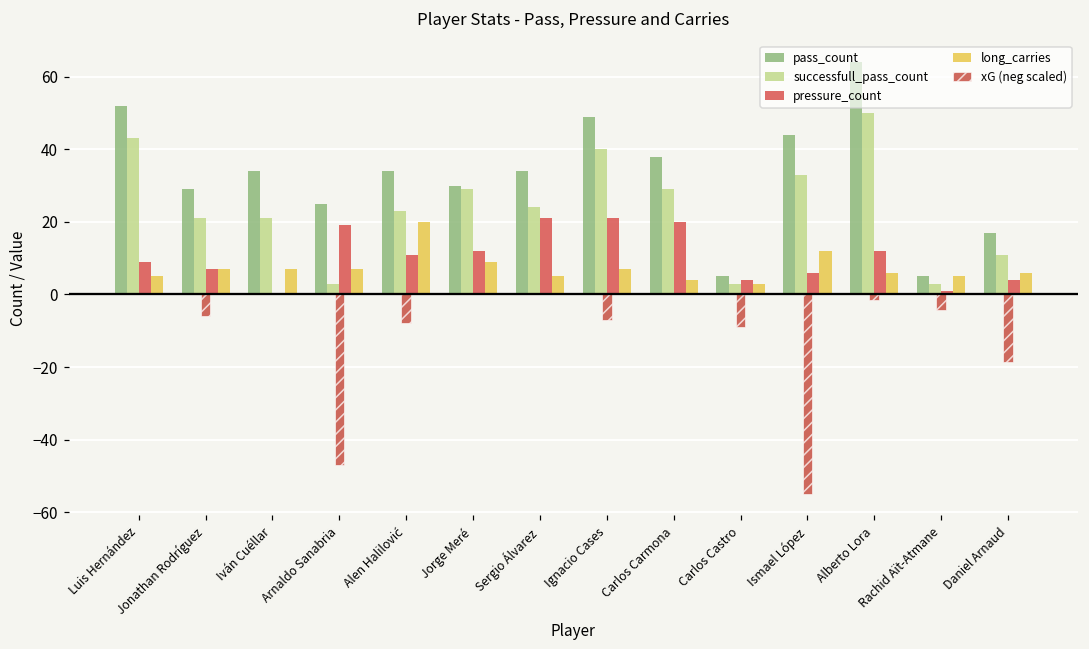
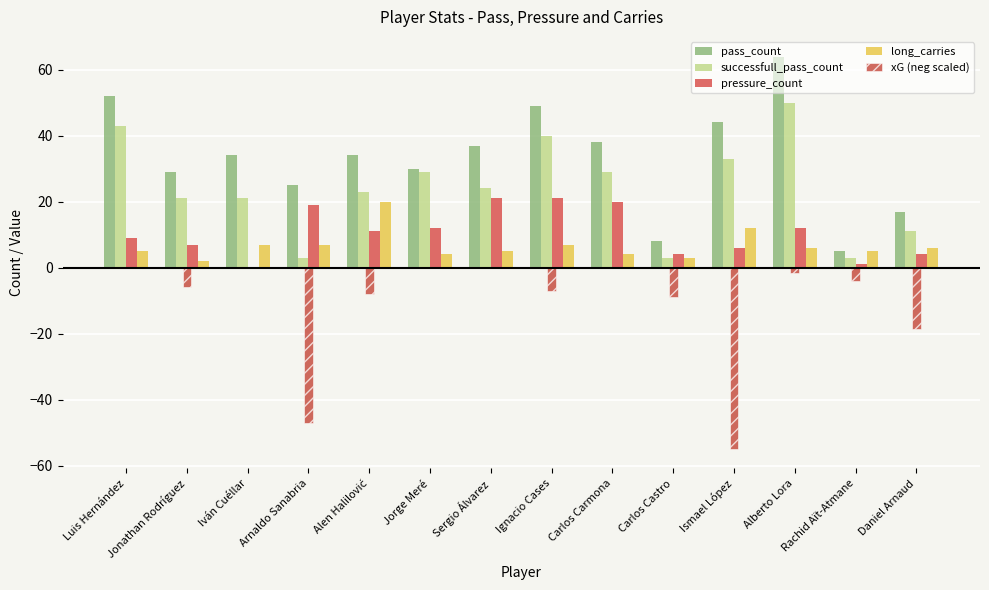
long_carries, Jonathan Rodríguez: 7 -> 2
long_carries, Jorge Meré: 9 -> 4
pass_count, Sergio Álvarez: 34 -> 37
pass_count, Carlos Castro: 5 -> 8
